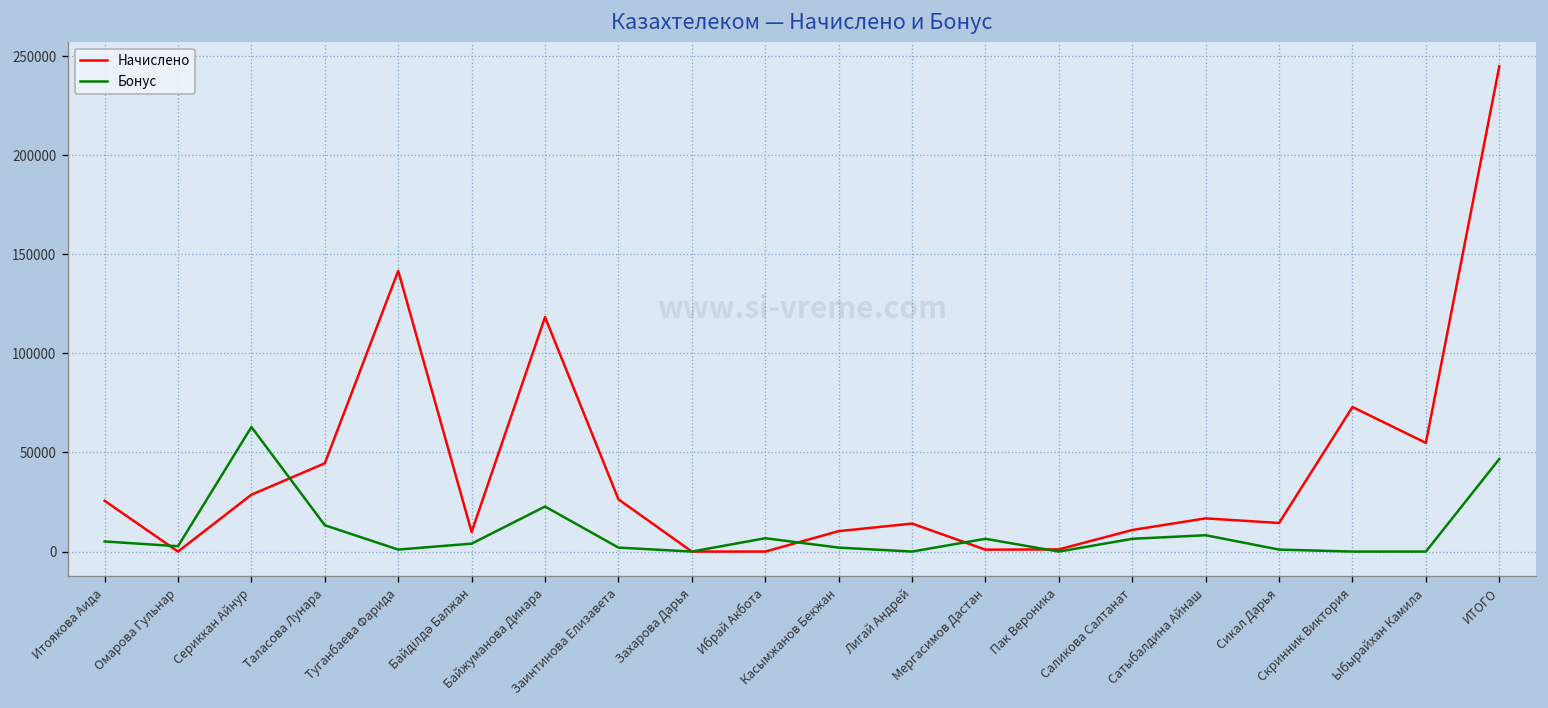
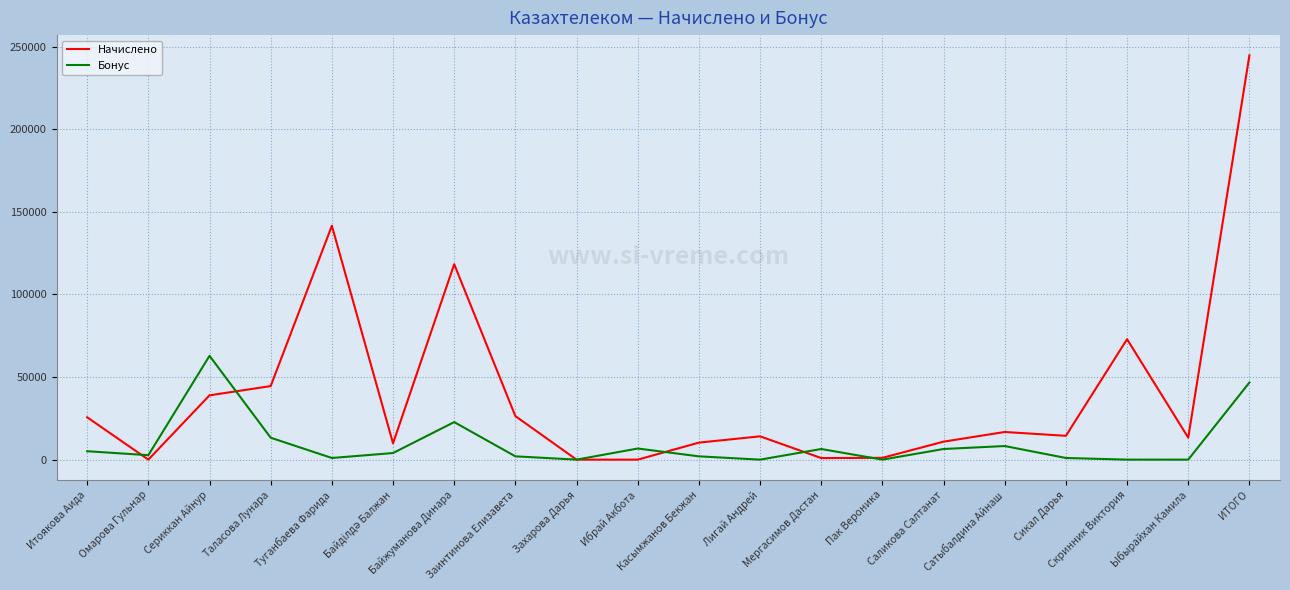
Начислено, Сериккан Айнур: 29000 -> 39000
Начислено, Ыбырайхан Камила: 55000 -> 13000
